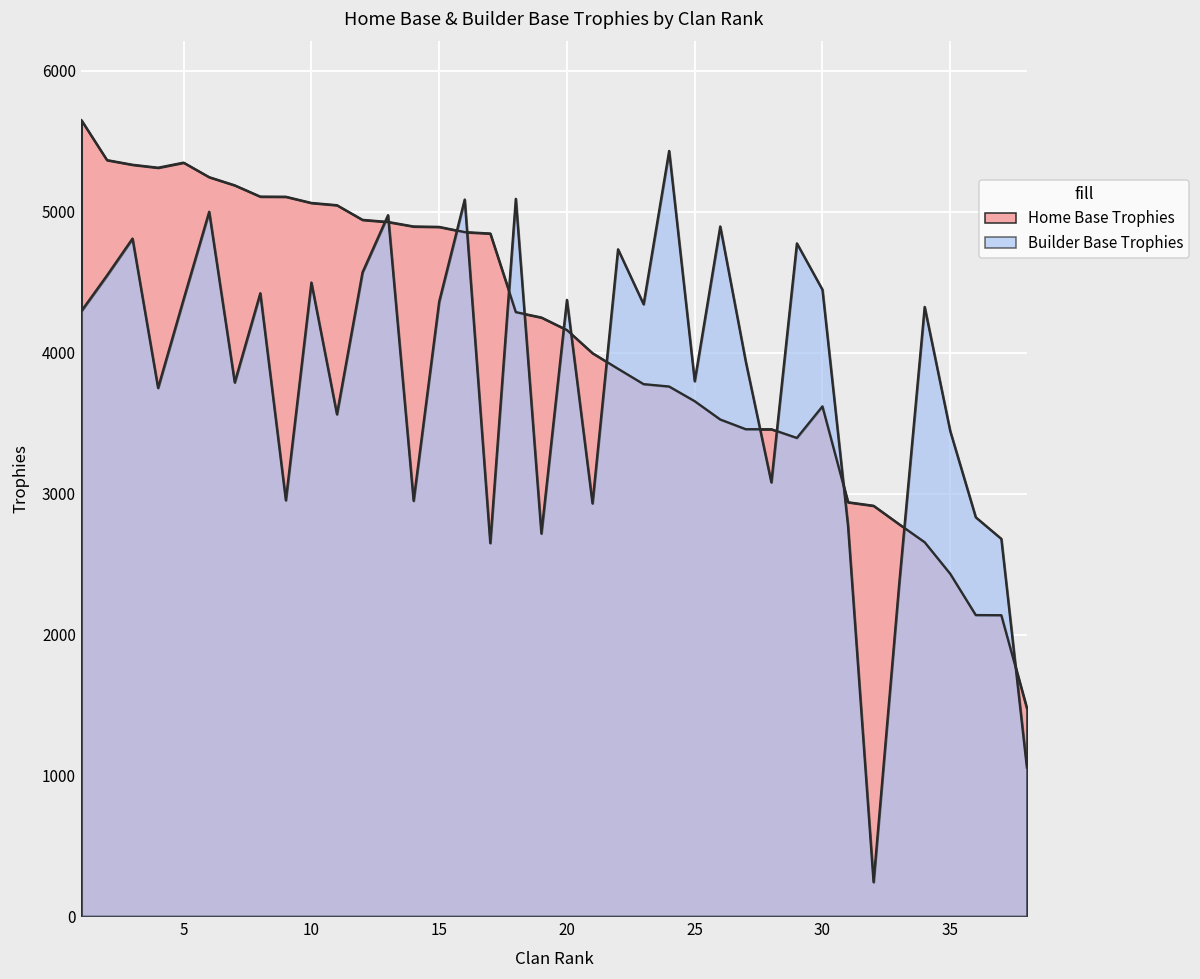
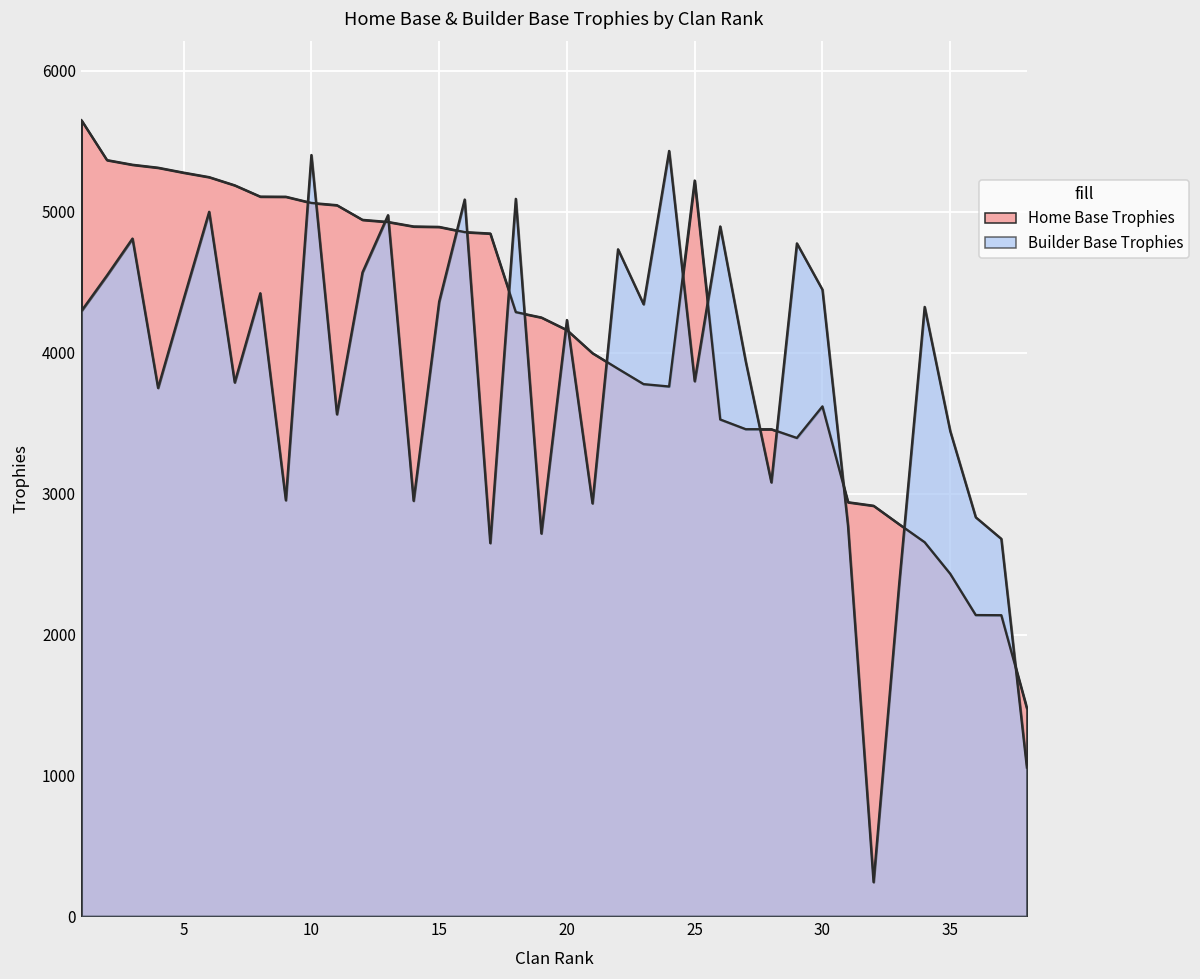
Home Base Trophies, 5: 5350 -> 5280
Builder Base Trophies, 10: 4500 -> 5400
Builder Base Trophies, 20: 4380 -> 4230
Home Base Trophies, 25: 3660 -> 5220
